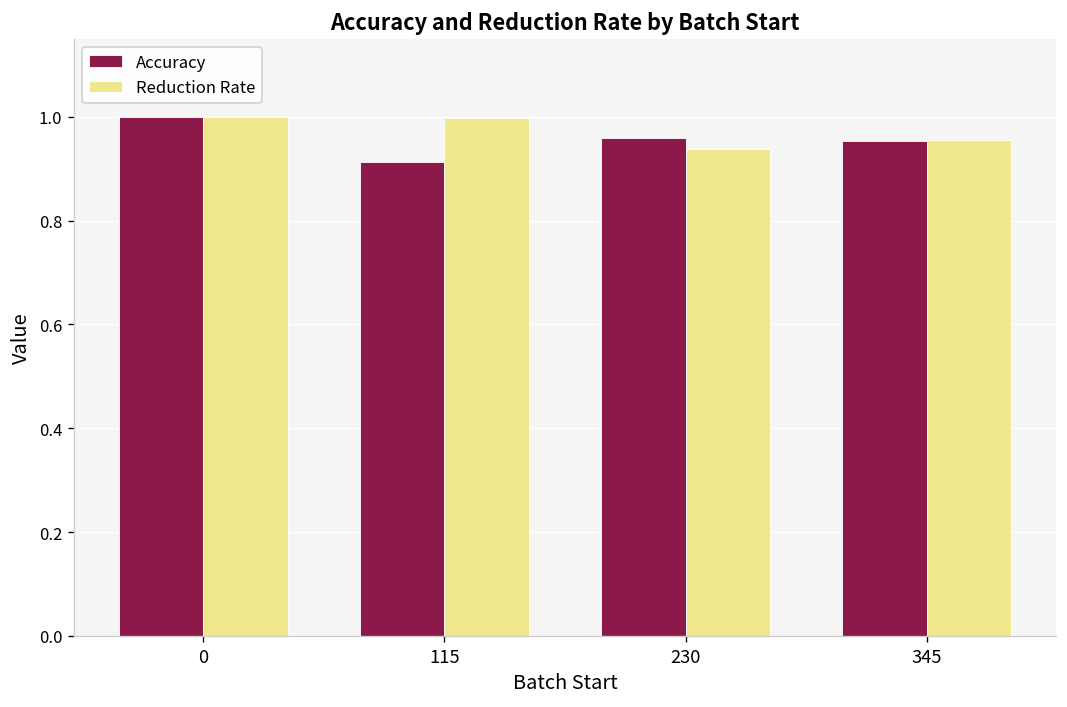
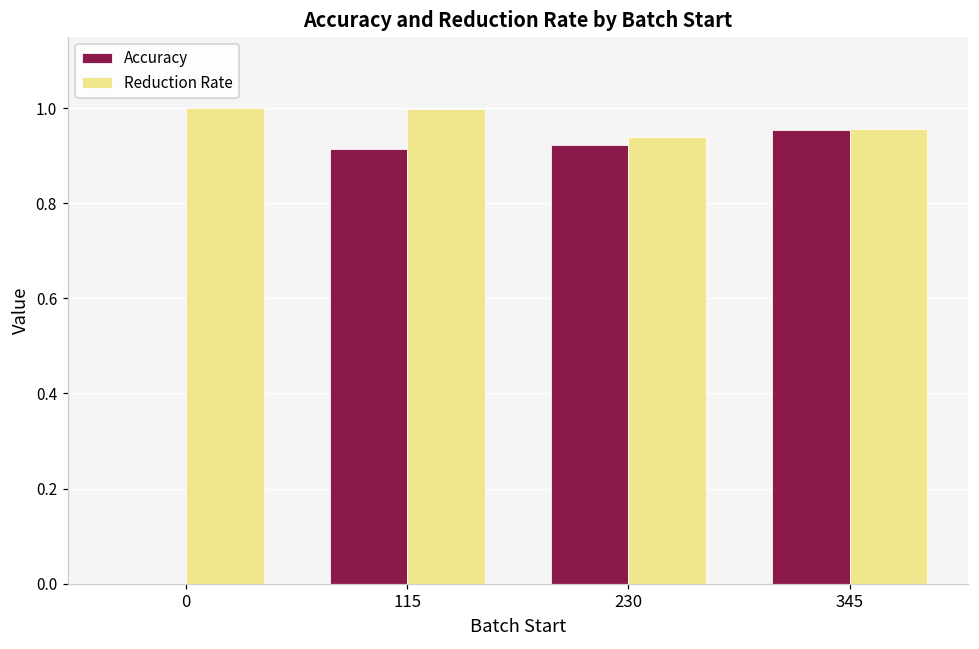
Accuracy, 0: 1 -> 0
Accuracy, 230: 0.96 -> 0.92
